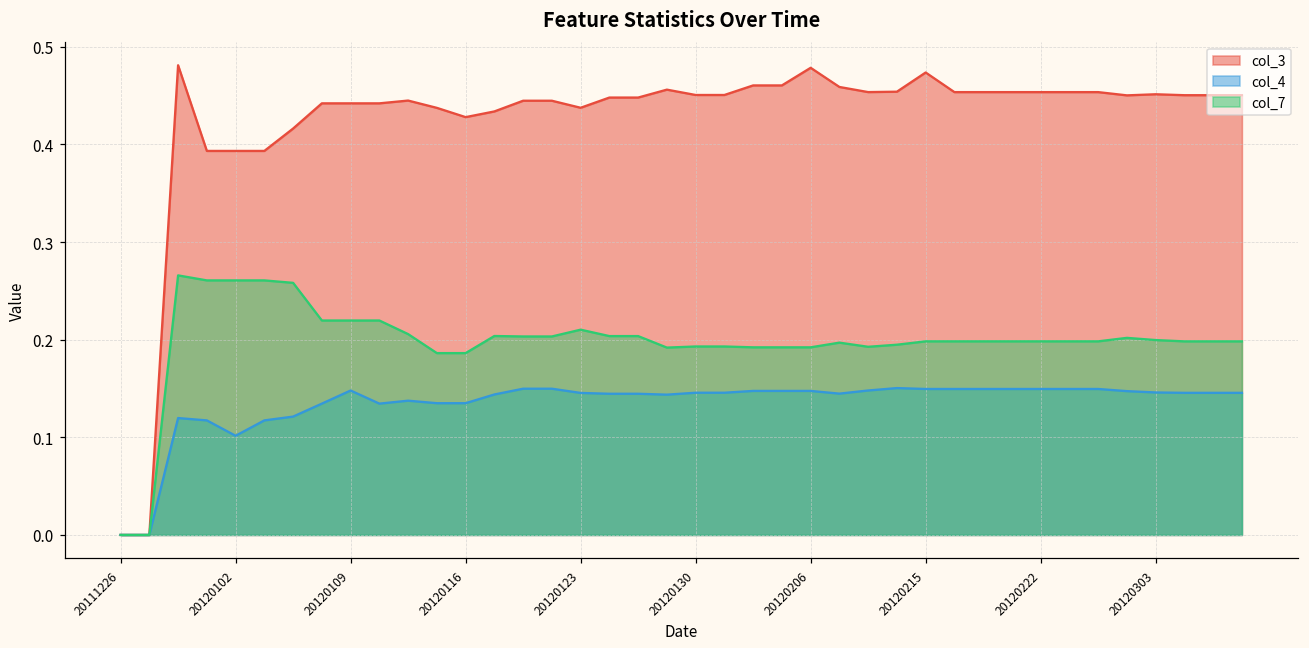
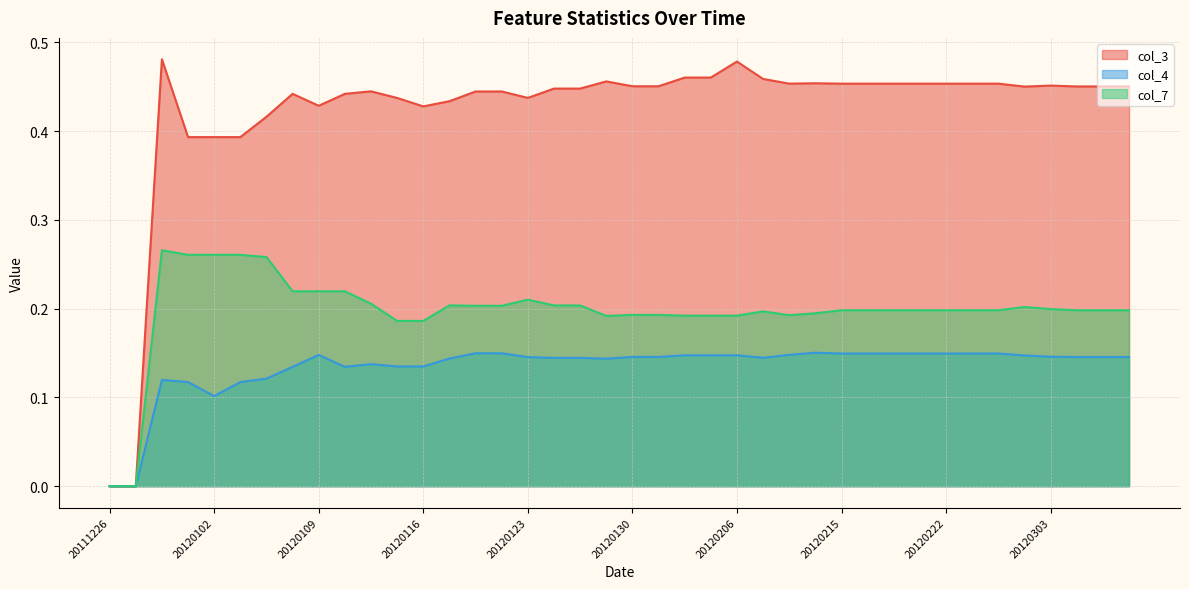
col_3, 20120109: 0.44 -> 0.43
col_3, 20120215: 0.47 -> 0.45
